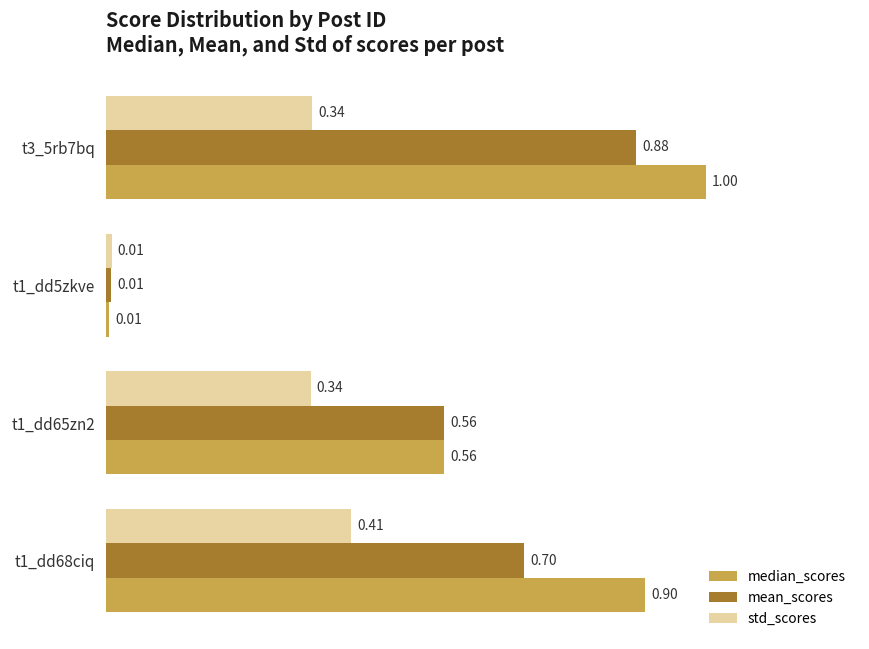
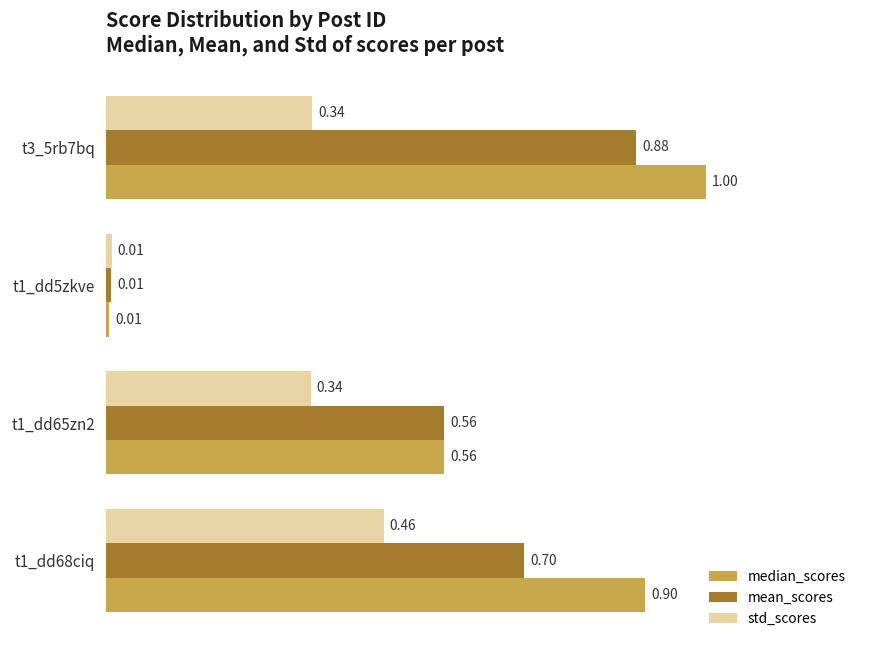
std_scores, t1_dd68ciq: 0.41 -> 0.46
